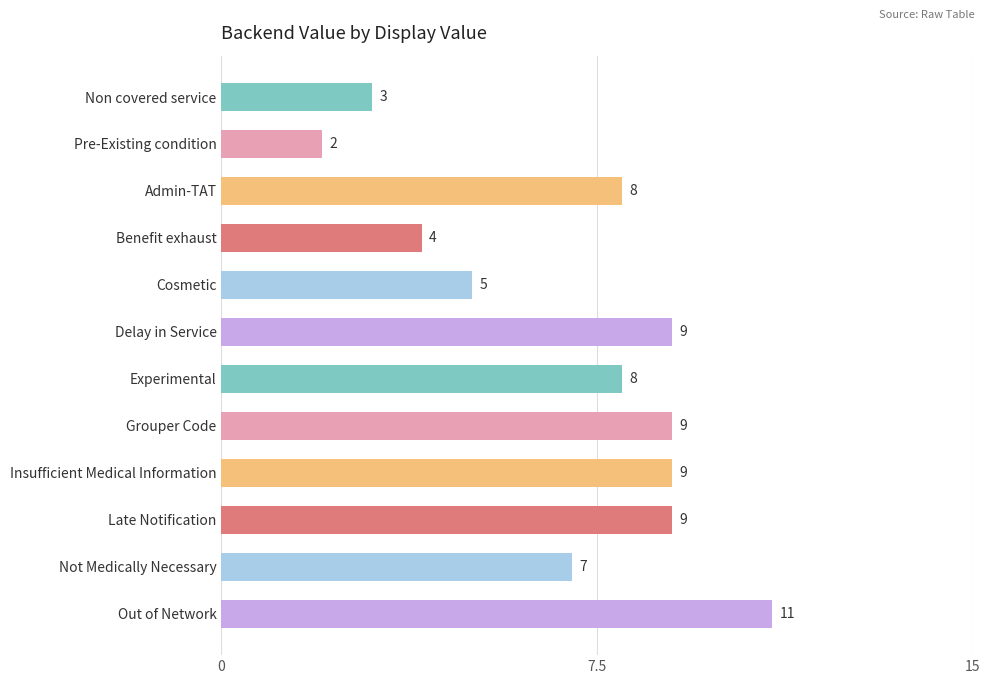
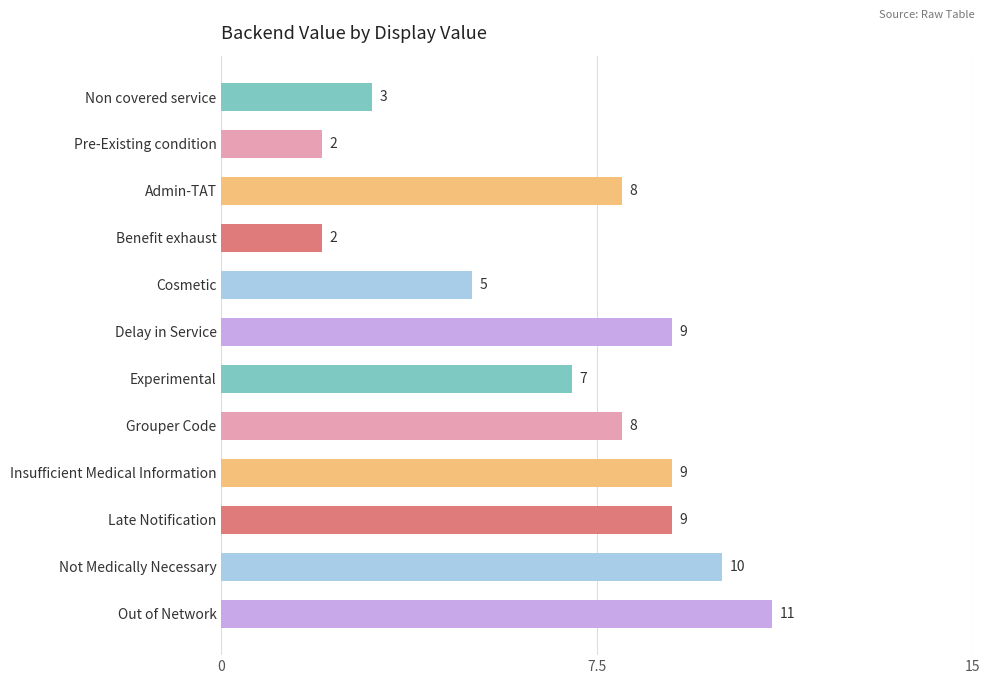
Benefit exhaust: 4 -> 2
Experimental: 8 -> 7
Grouper Code: 9 -> 8
Not Medically Necessary: 7 -> 10
